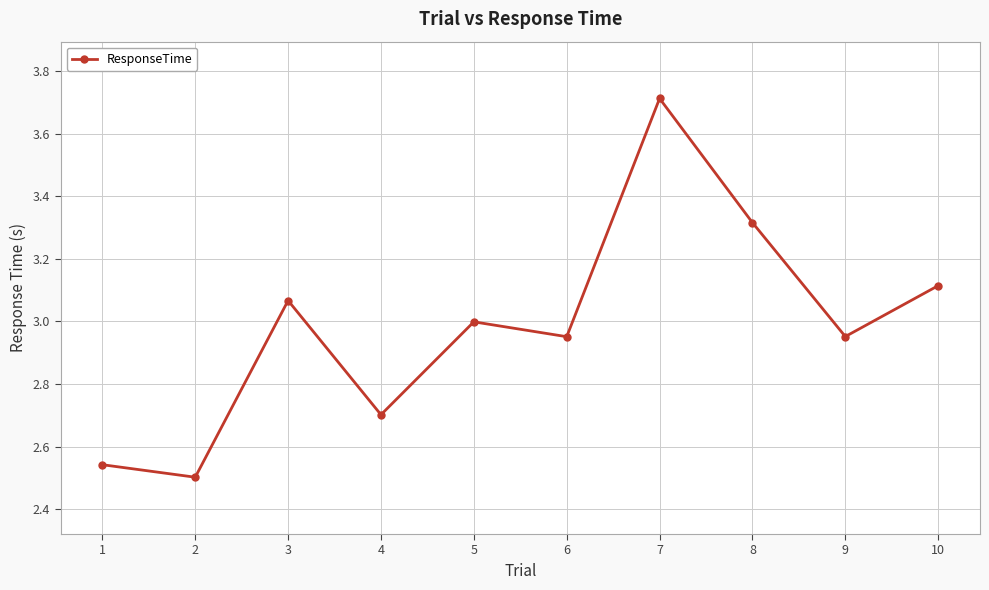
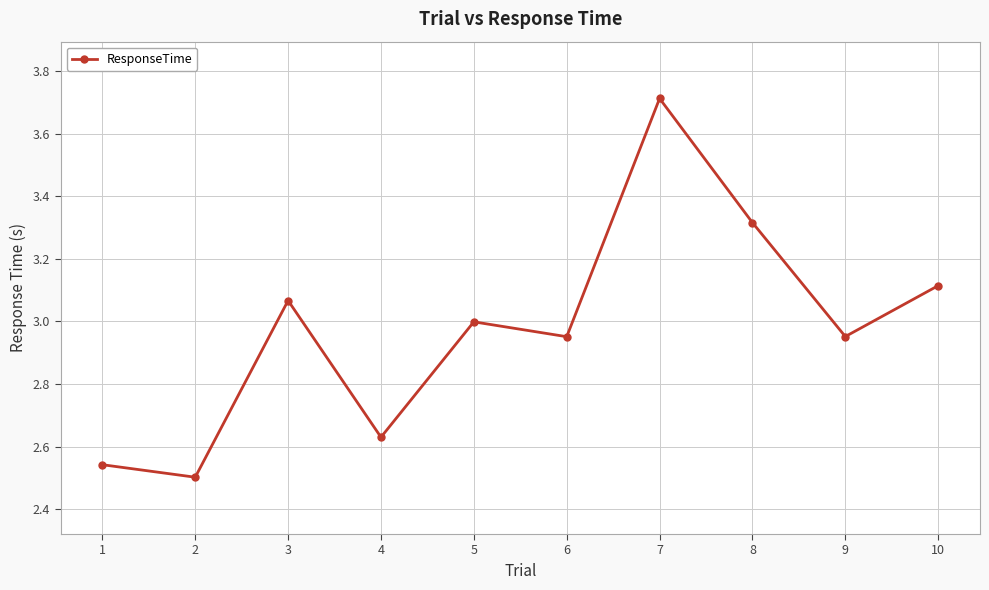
4: 2.70 -> 2.63
